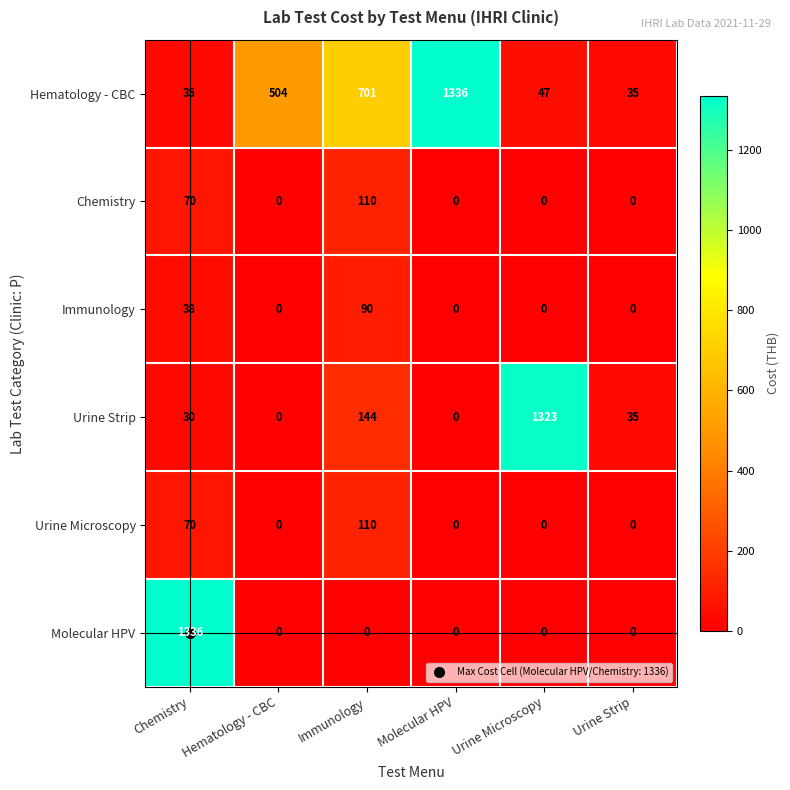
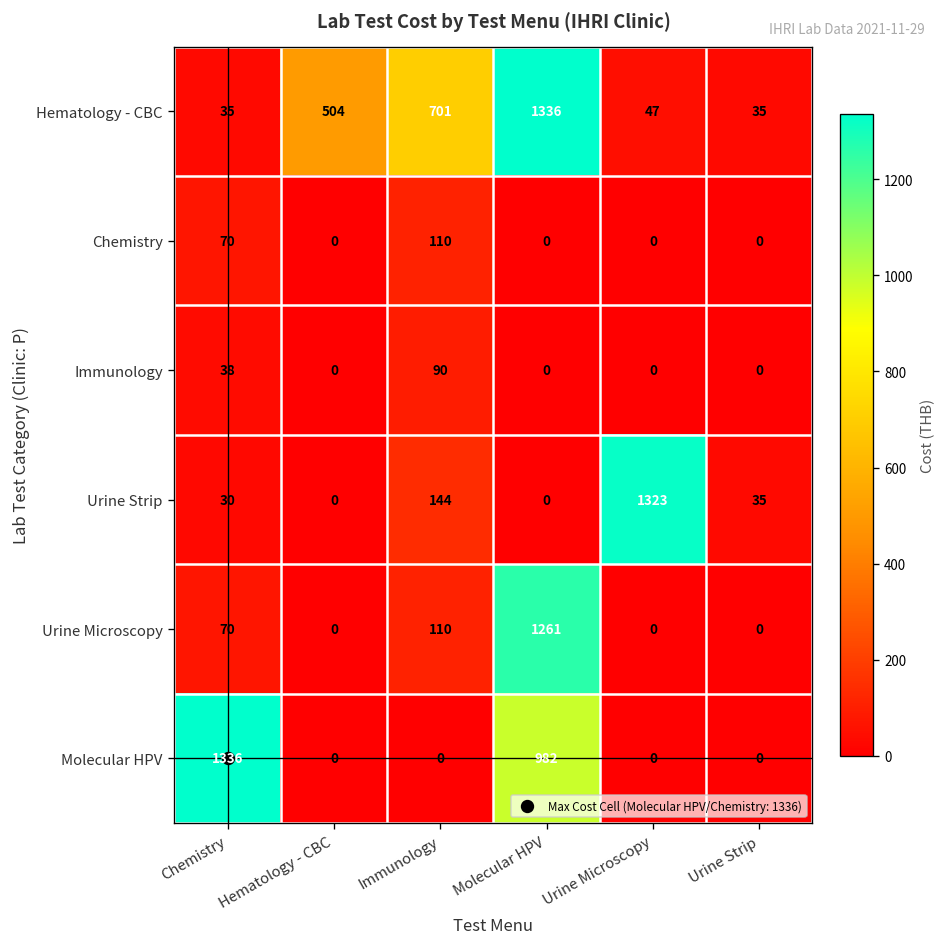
Urine Microscopy, Molecular HPV: 0 -> 1261
Molecular HPV, Molecular HPV: 0 -> 982
